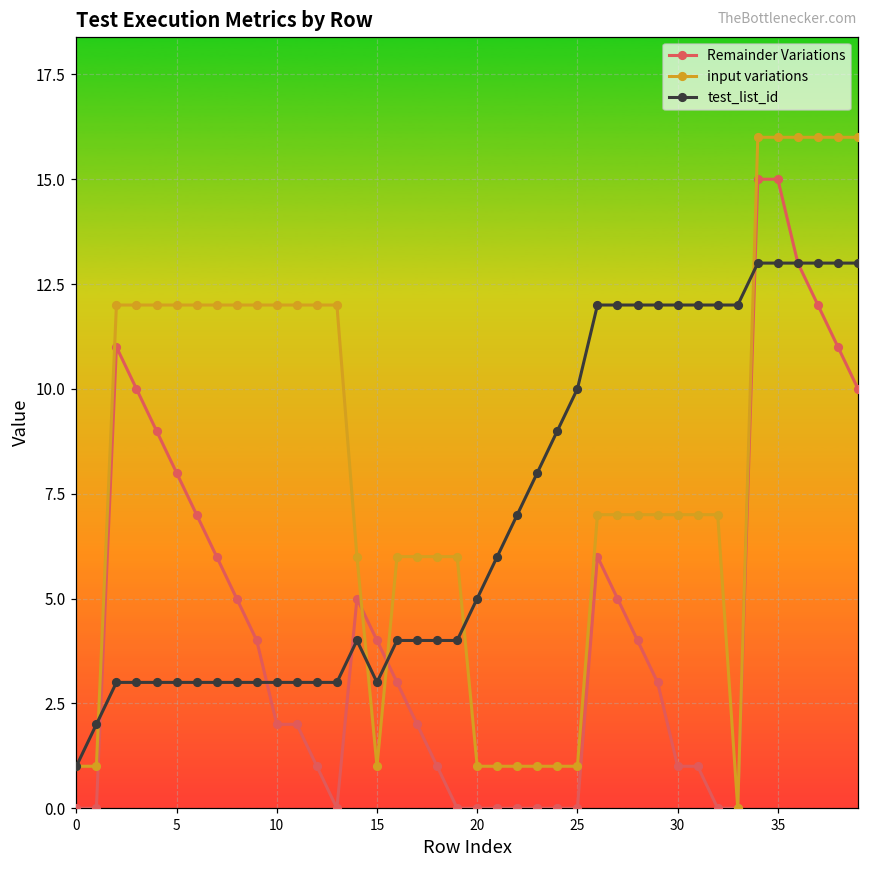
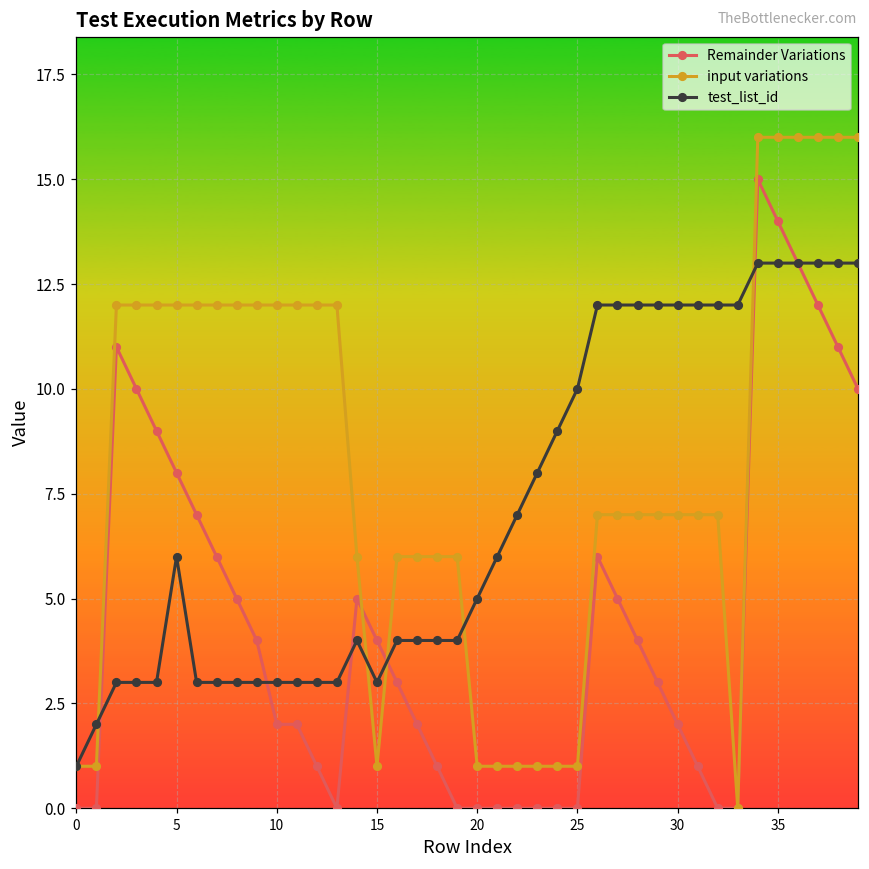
test_list_id, 5: 3 -> 6
Remainder Variations, 30: 1 -> 2
Remainder Variations, 35: 15 -> 14
